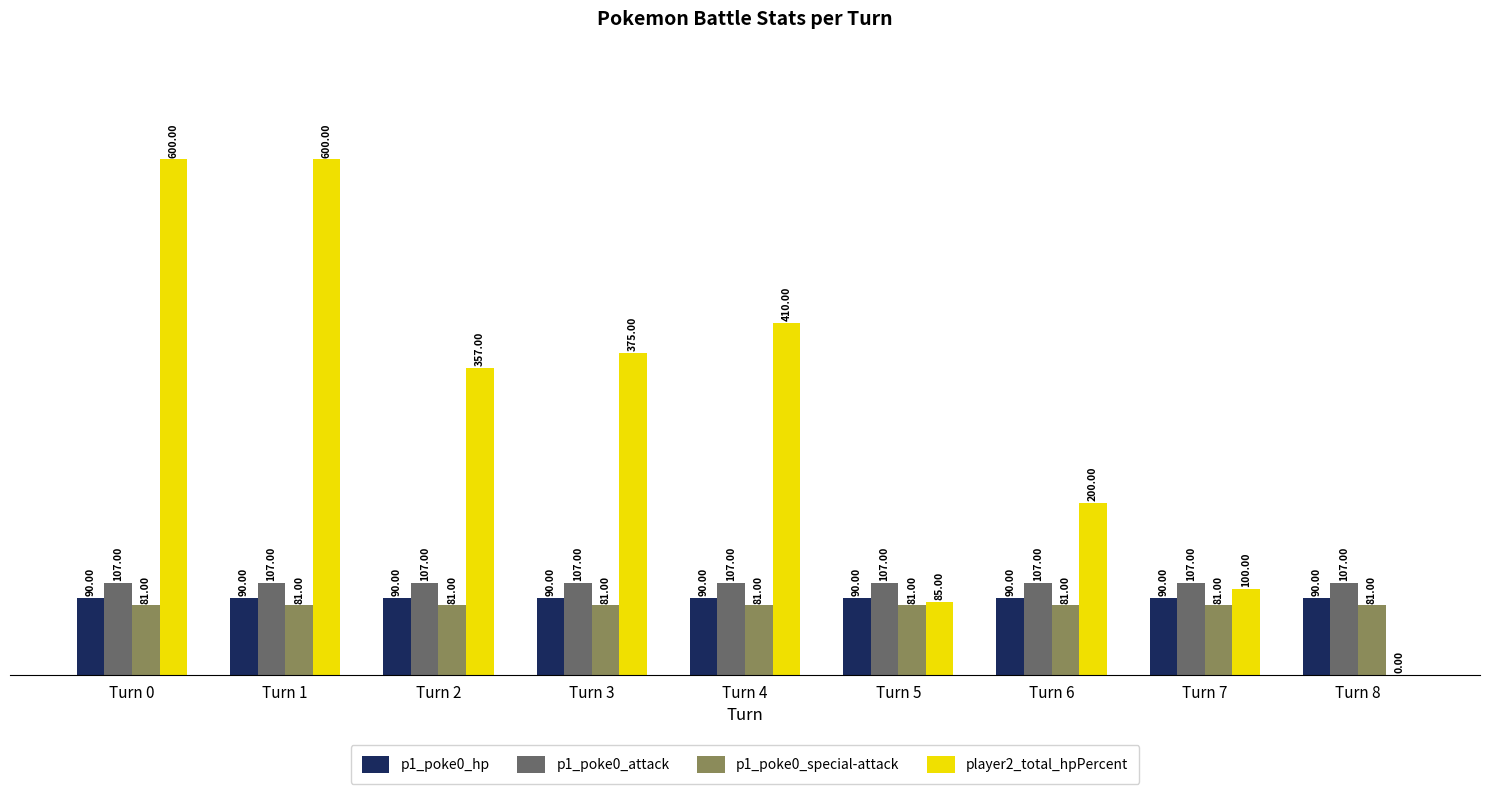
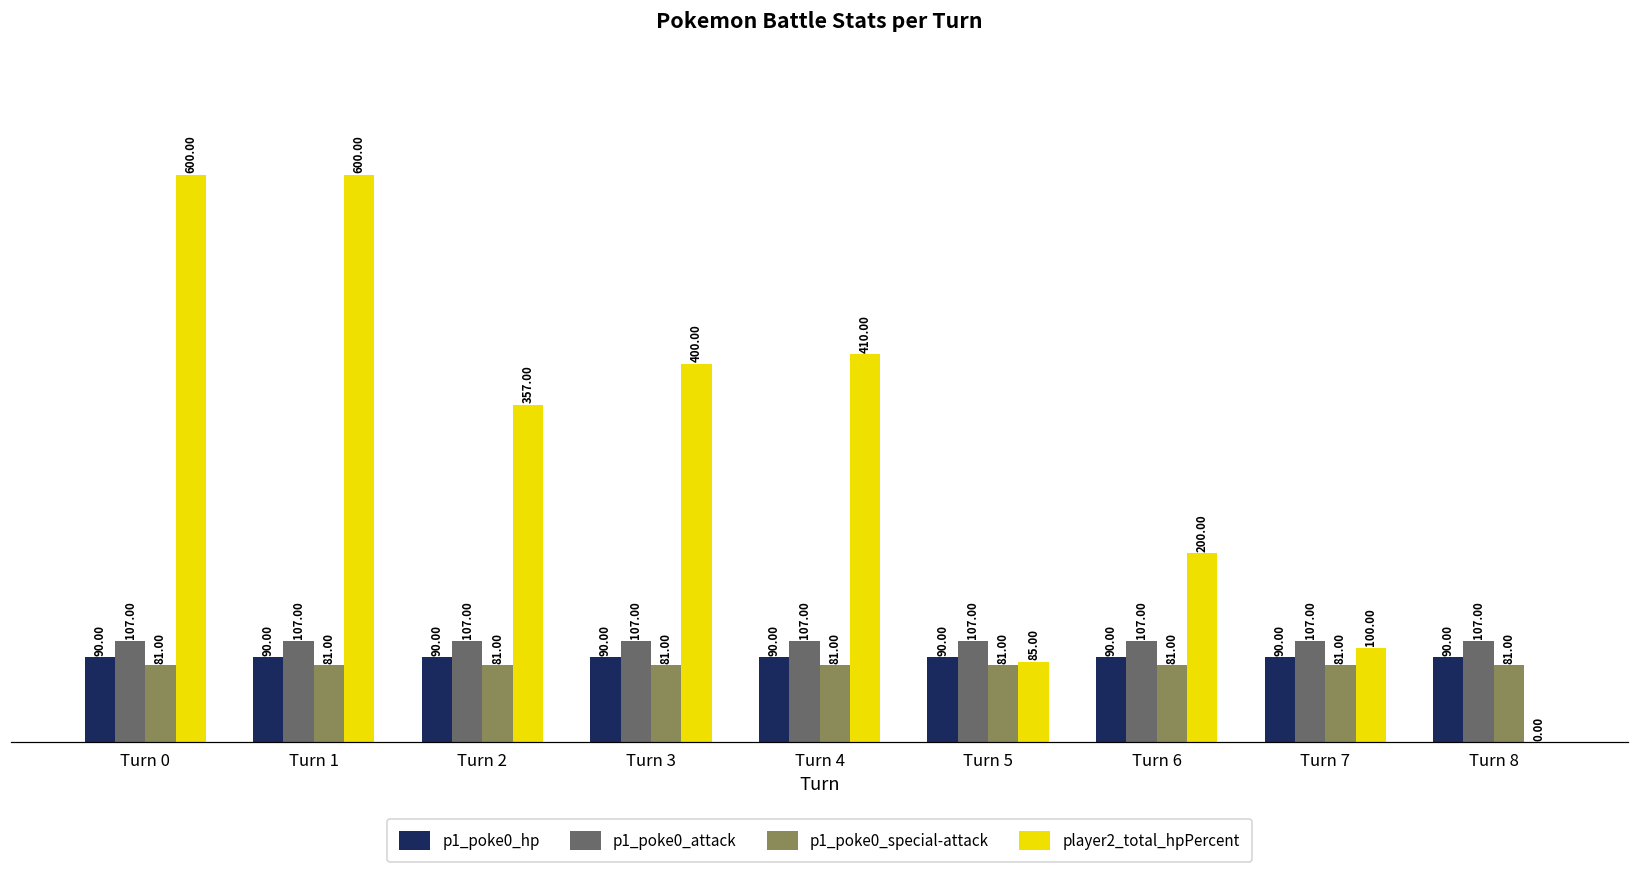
player2_total_hpPercent, Turn 3: 375.00 -> 400.00
